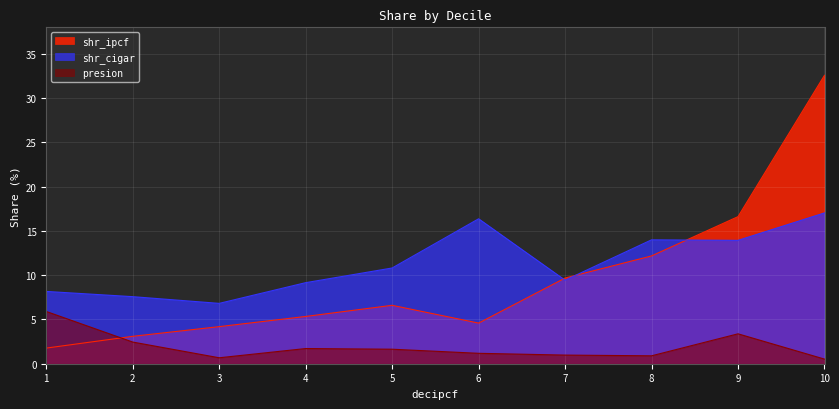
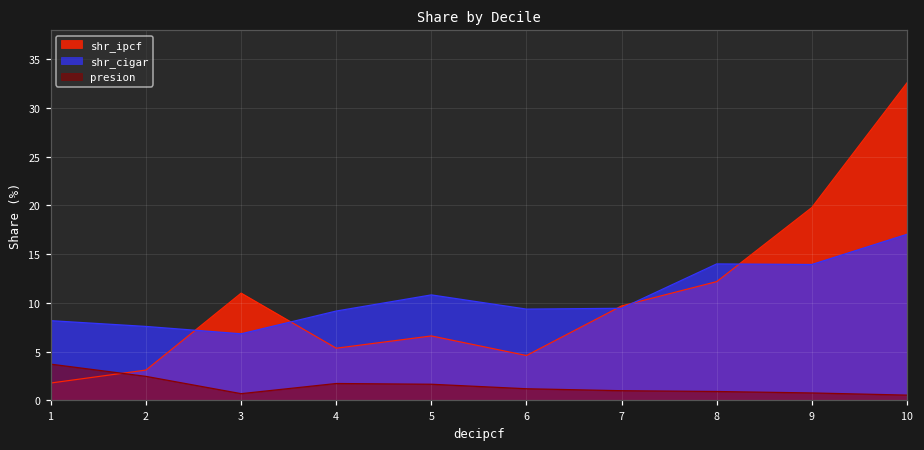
presion, 1: 6 -> 4
shr_ipcf, 3: 4 -> 11
shr_cigar, 6: 16 -> 9
shr_ipcf, 9: 17 -> 20
presion, 9: 3 -> 1
